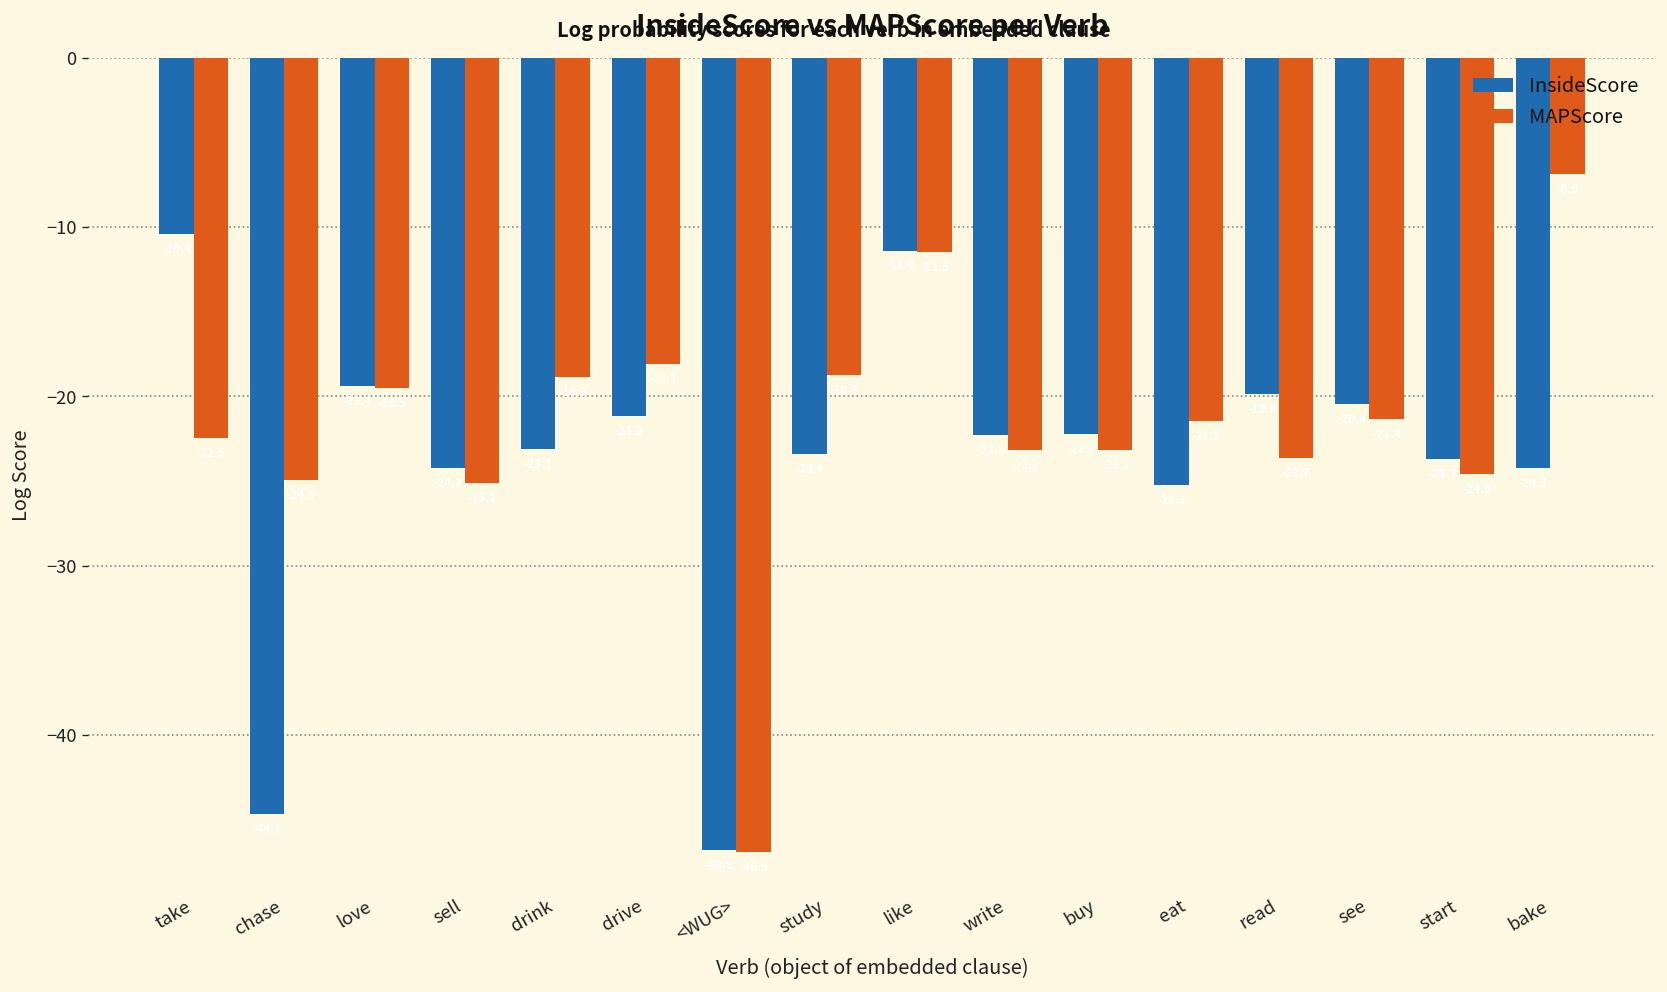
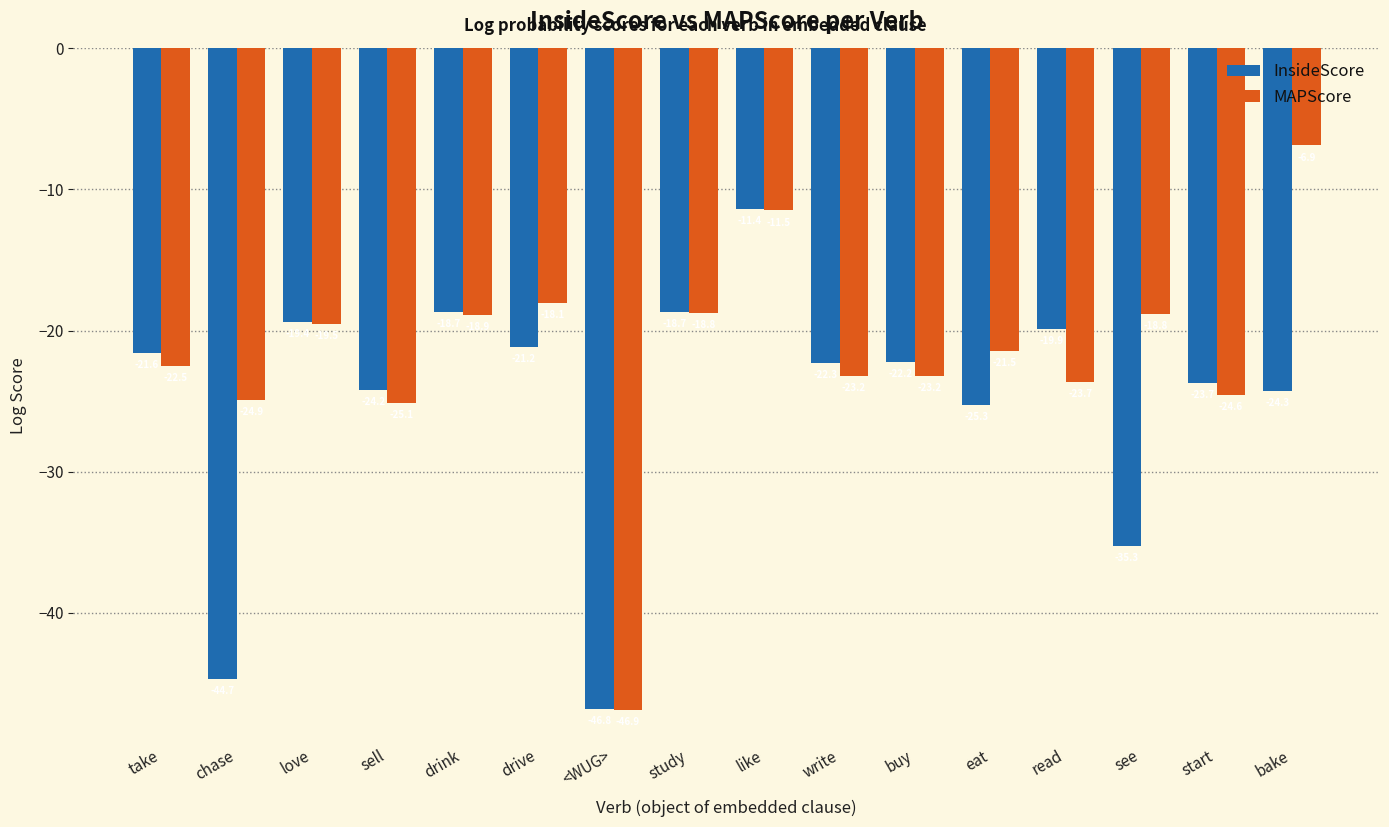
InsideScore, take: -10.4 -> -21.6
InsideScore, drink: -23.1 -> -18.7
InsideScore, study: -23.4 -> -18.7
InsideScore, see: -20.4 -> -35.3
MAPScore, see: -21.4 -> -18.8
